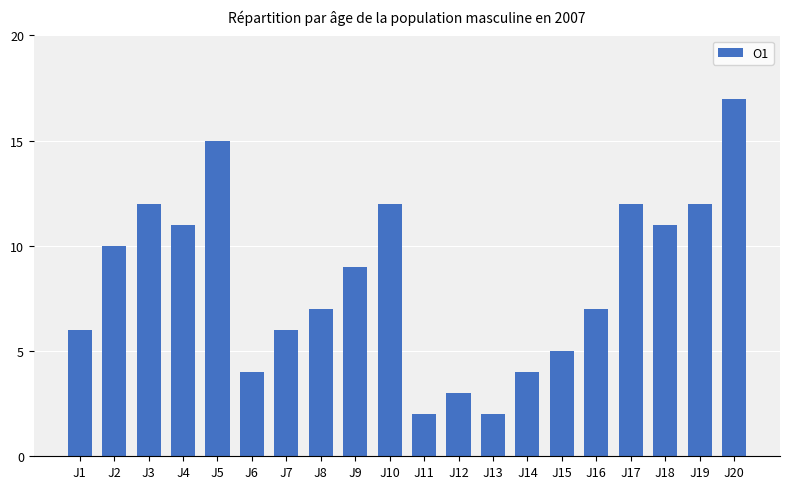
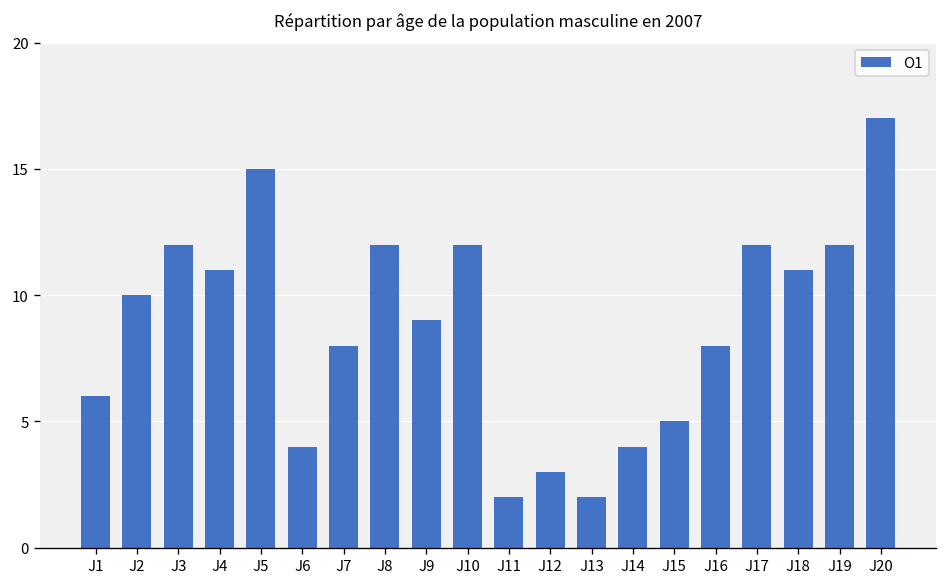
J7: 6 -> 8
J8: 7 -> 12
J16: 7 -> 8
